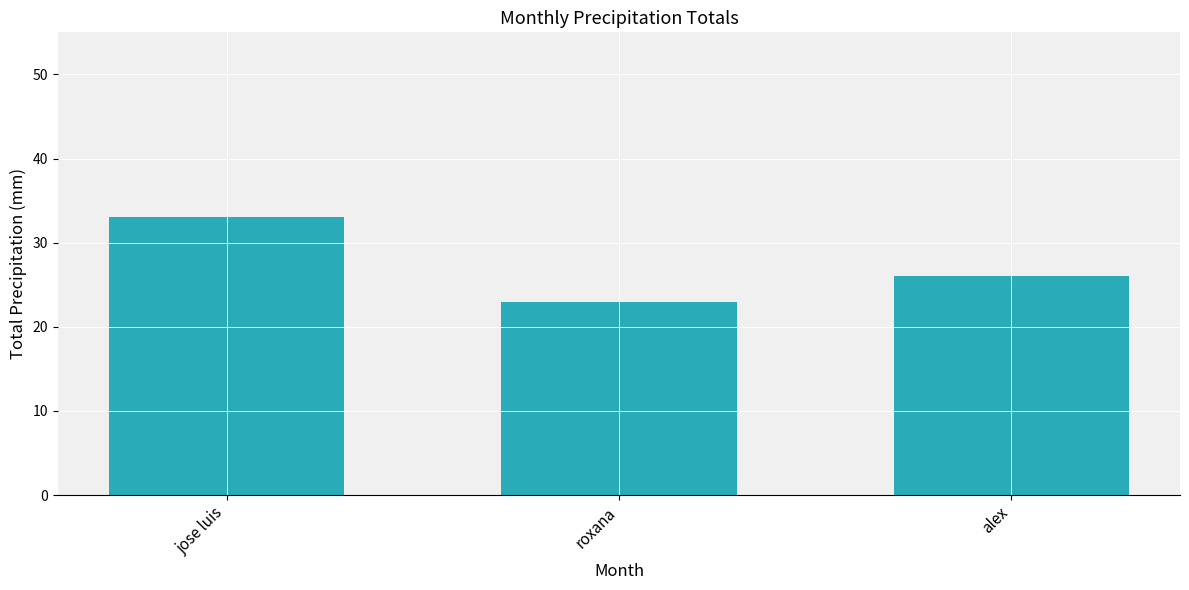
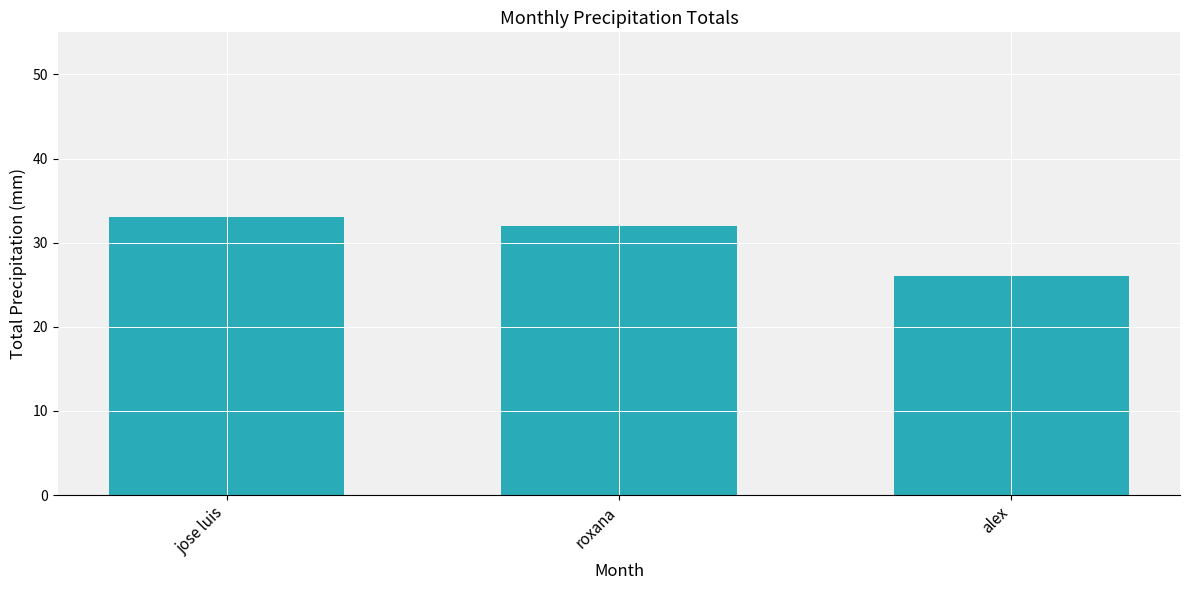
roxana: 23 -> 32
